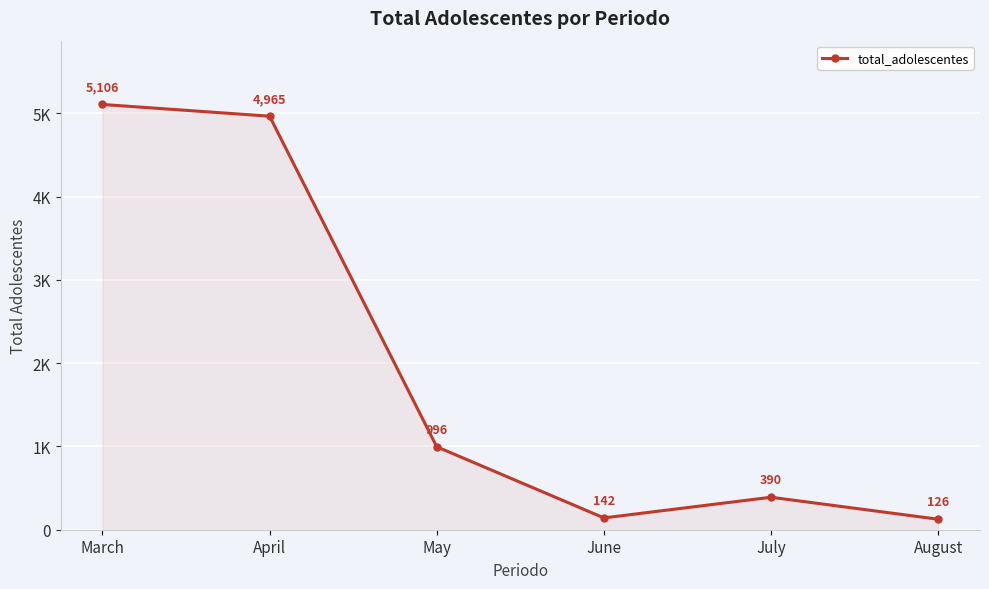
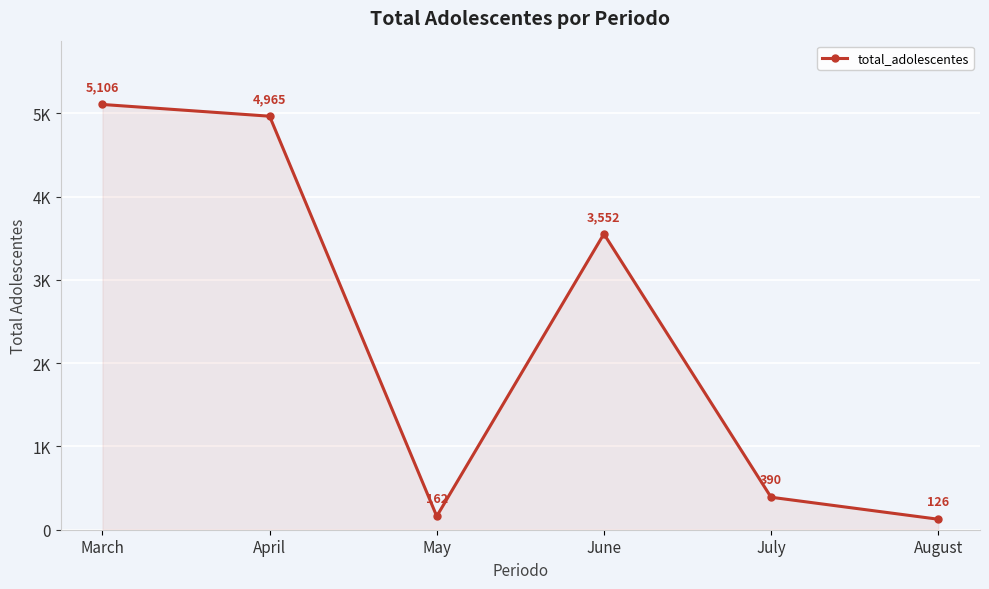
May: 996 -> 162
June: 142 -> 3,552
